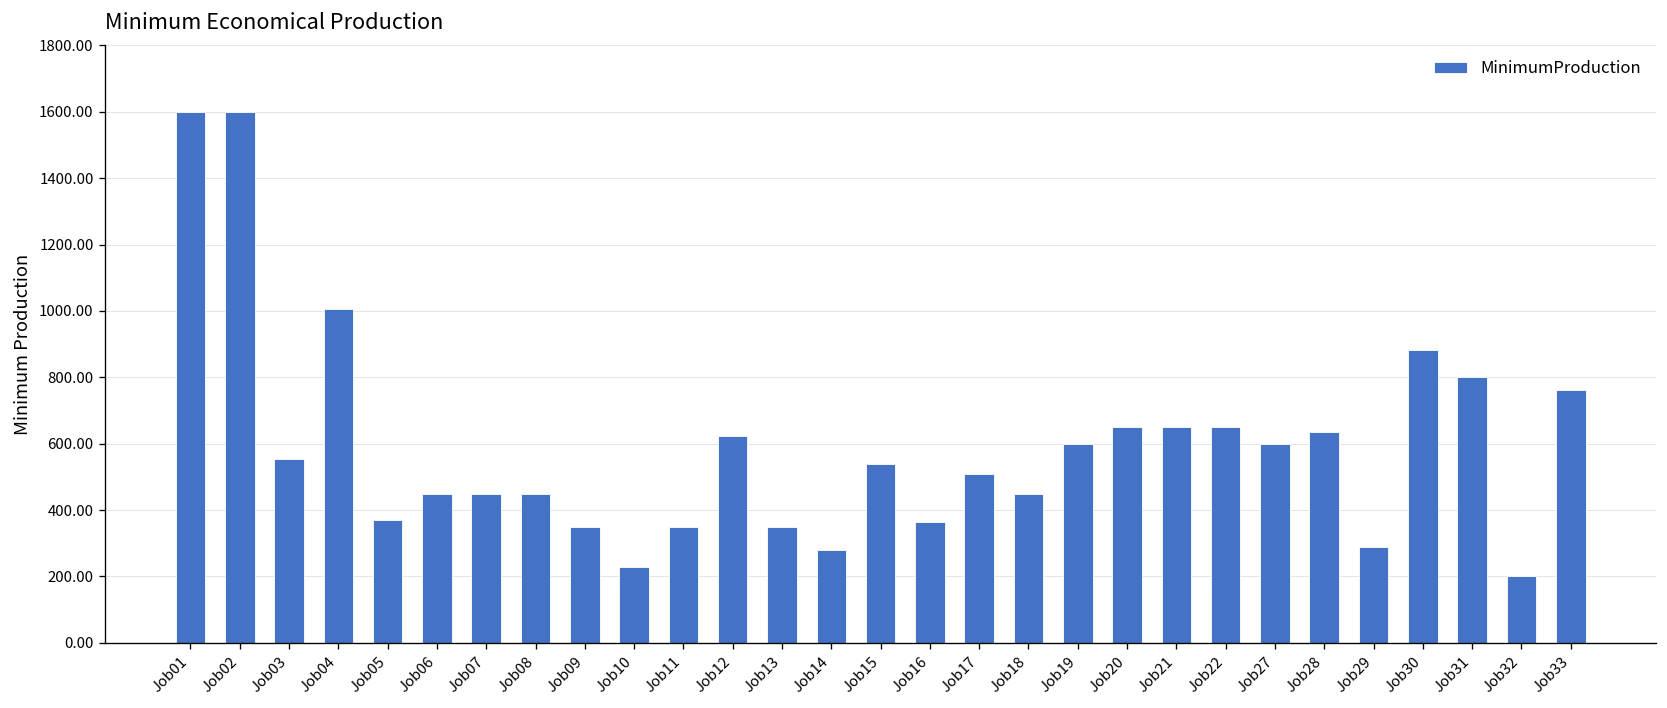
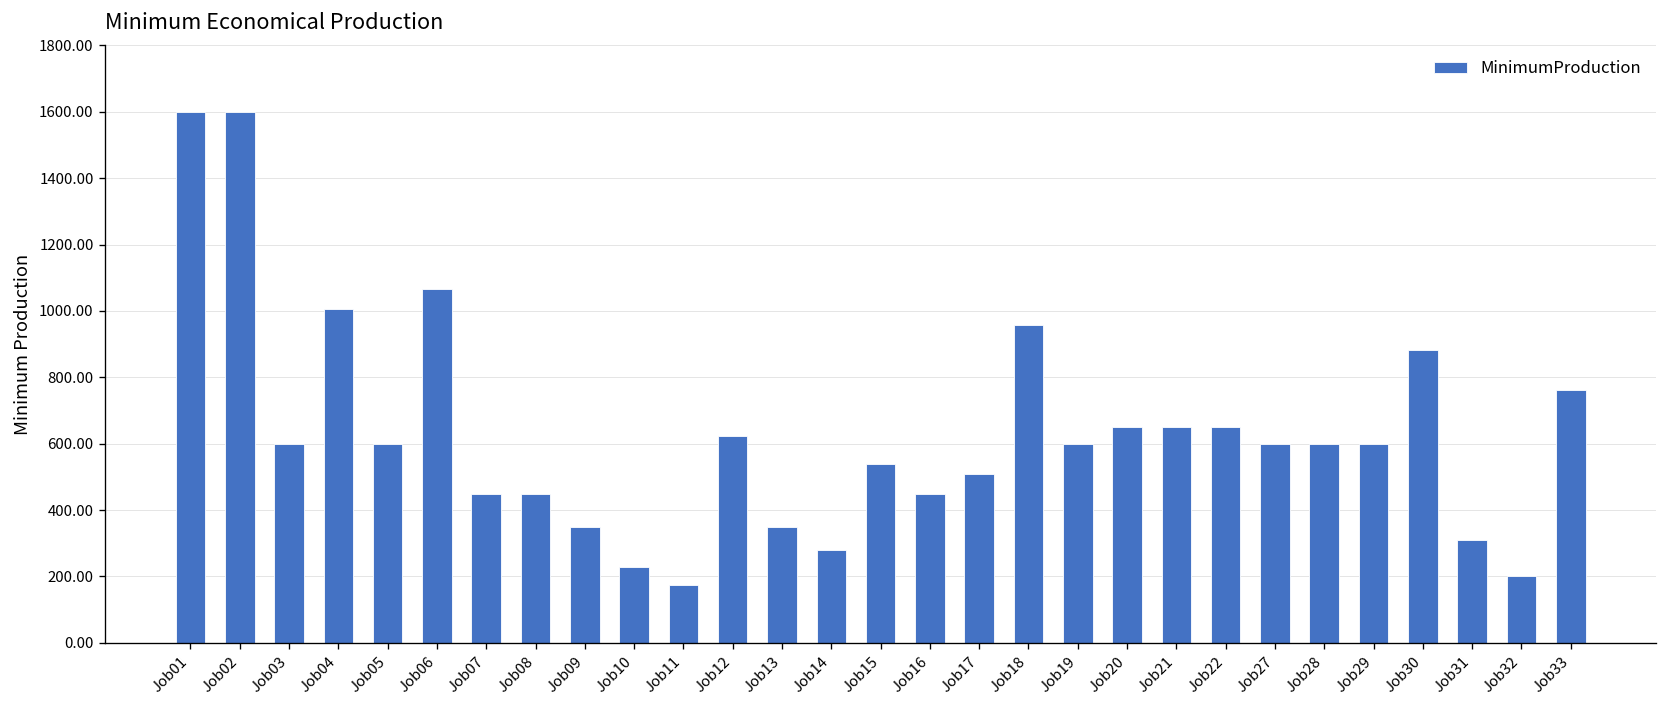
Job03: 560 -> 600
Job05: 370 -> 600
Job06: 450 -> 1070
Job11: 350 -> 180
Job16: 360 -> 450
Job18: 450 -> 960
Job28: 630 -> 600
Job29: 290 -> 600
Job31: 800 -> 310
